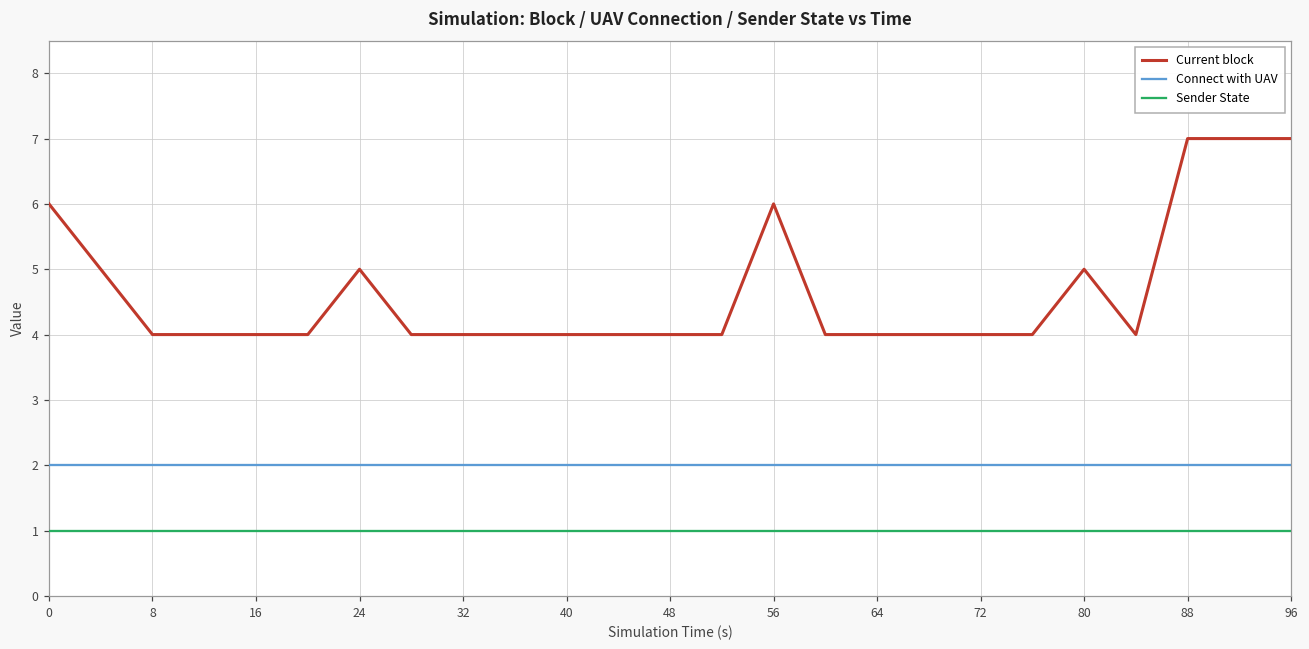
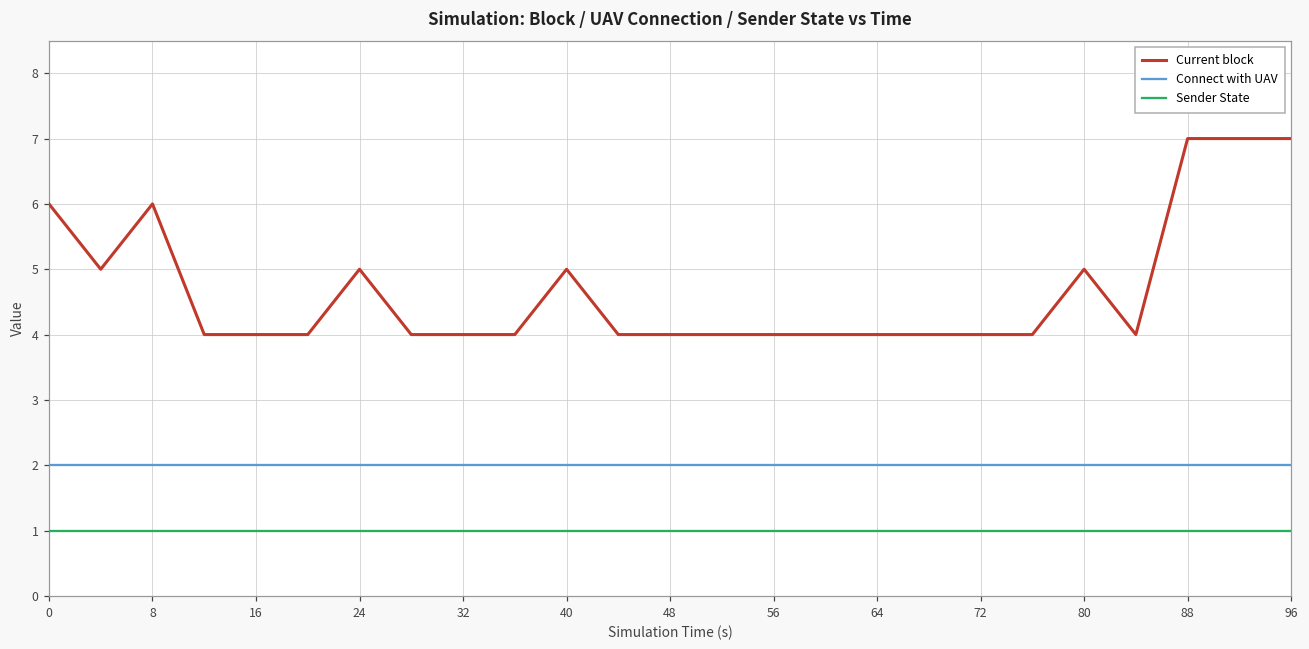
Current block, 8: 4 -> 6
Current block, 40: 4 -> 5
Current block, 56: 6 -> 4
